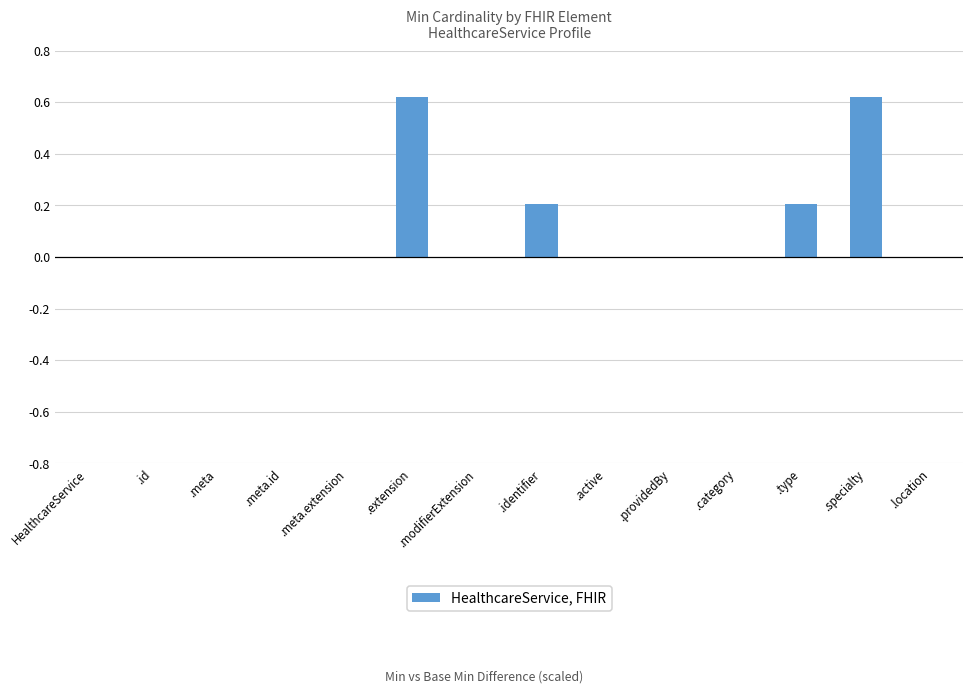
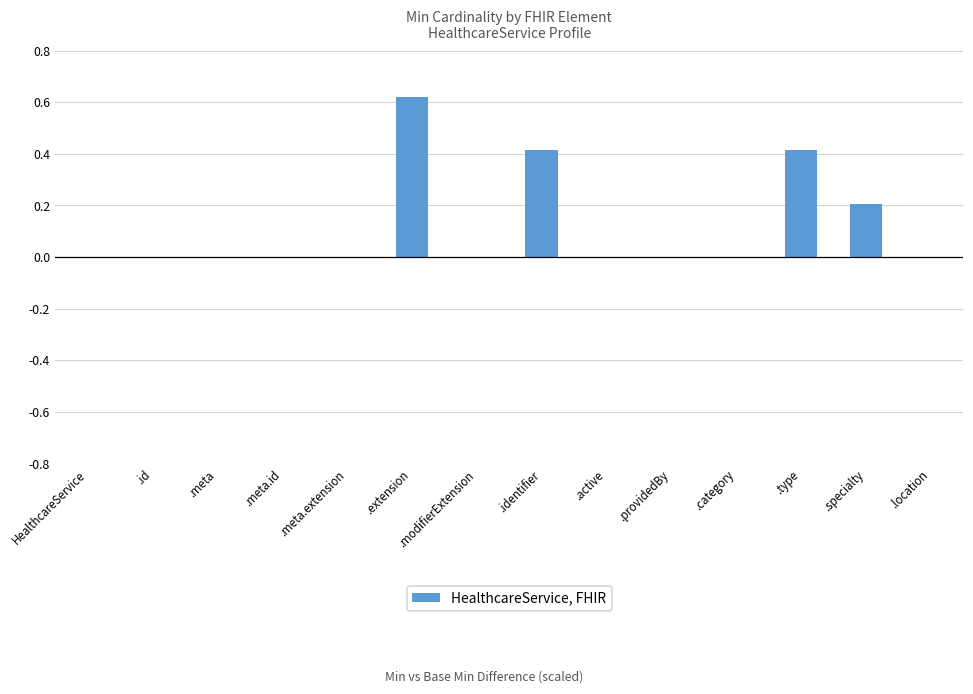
.identifier: 0.21 -> 0.41
.type: 0.21 -> 0.41
.specialty: 0.62 -> 0.21
